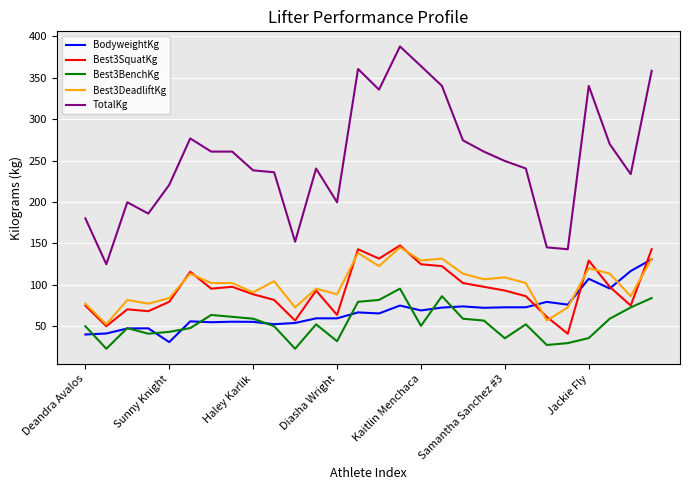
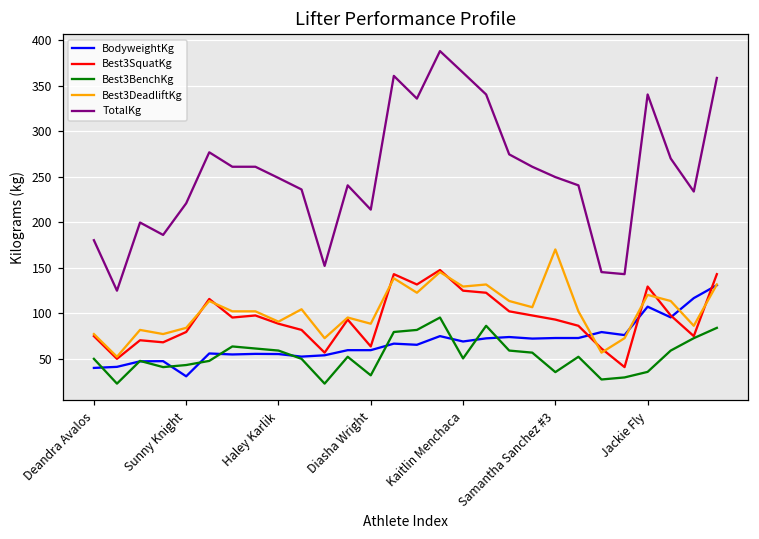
TotalKg, Haley Karlik: 240 -> 250
TotalKg, Diasha Wright: 200 -> 210
Best3DeadliftKg, Samantha Sanchez #3: 110 -> 170
